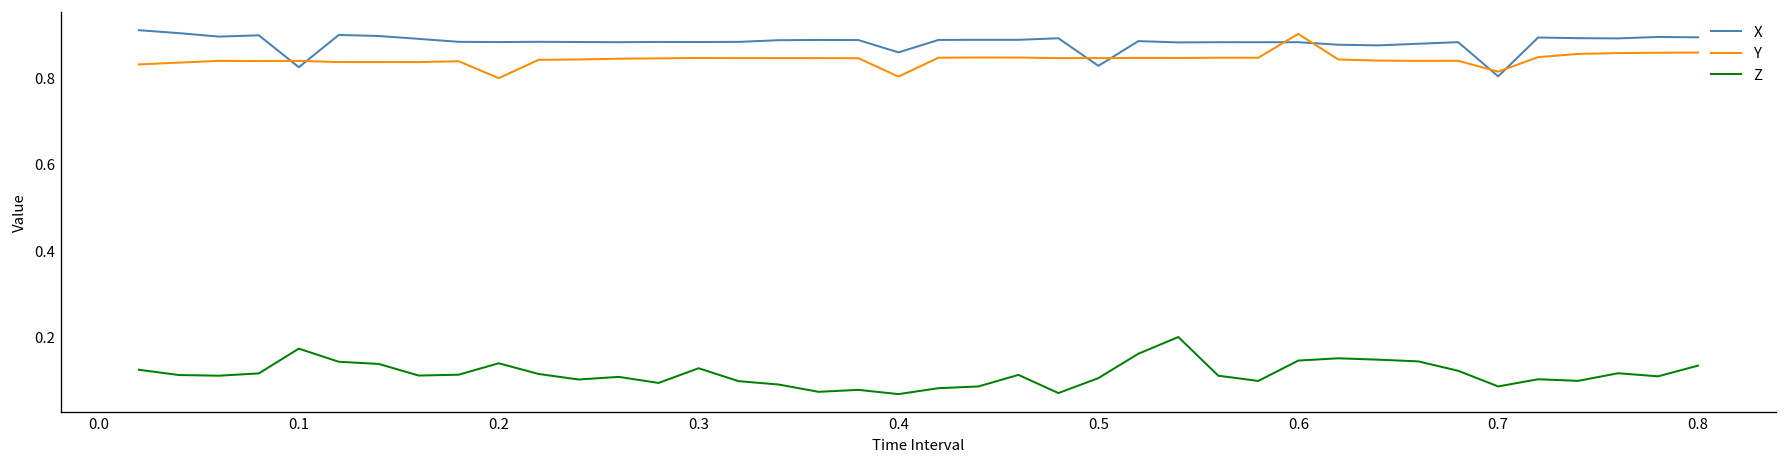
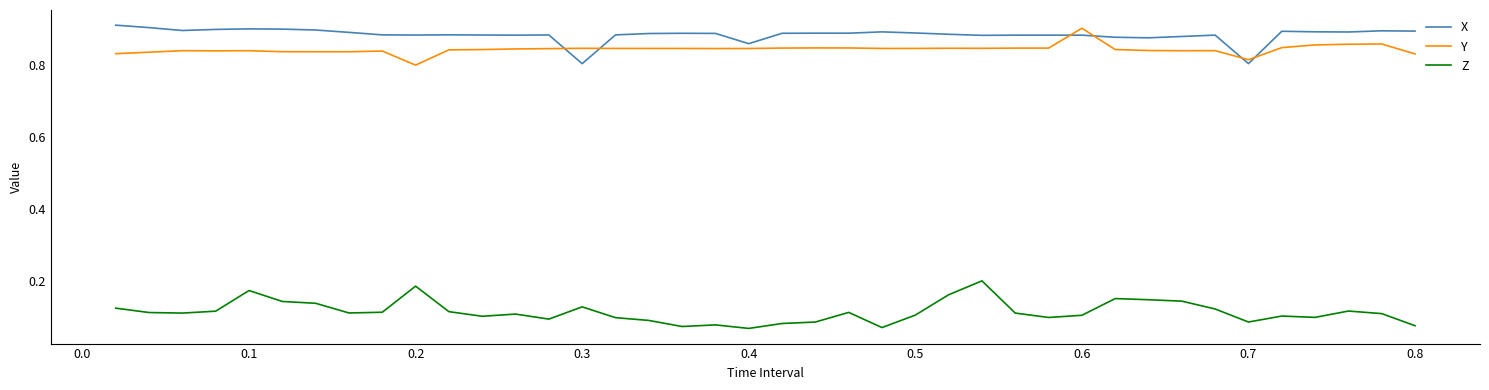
X, 0.1: 0.82 -> 0.90
Z, 0.2: 0.14 -> 0.19
X, 0.3: 0.88 -> 0.80
Y, 0.4: 0.80 -> 0.85
X, 0.5: 0.83 -> 0.89
Z, 0.6: 0.15 -> 0.11
Y, 0.8: 0.86 -> 0.83
Z, 0.8: 0.14 -> 0.08
